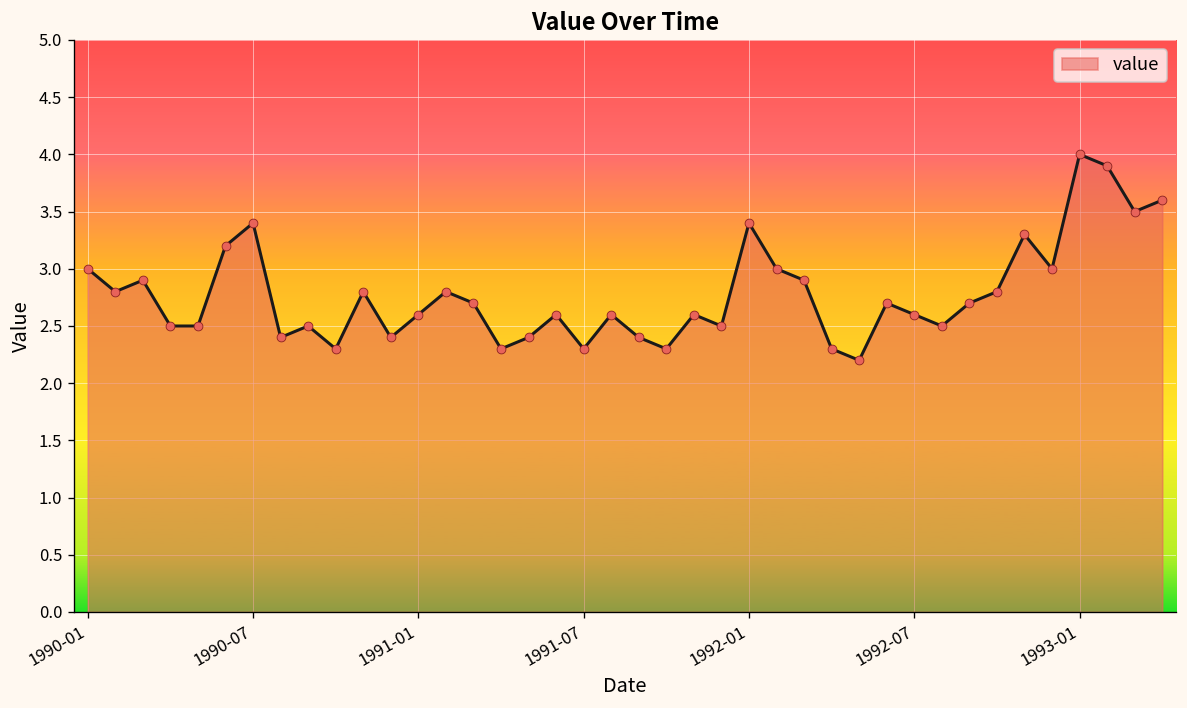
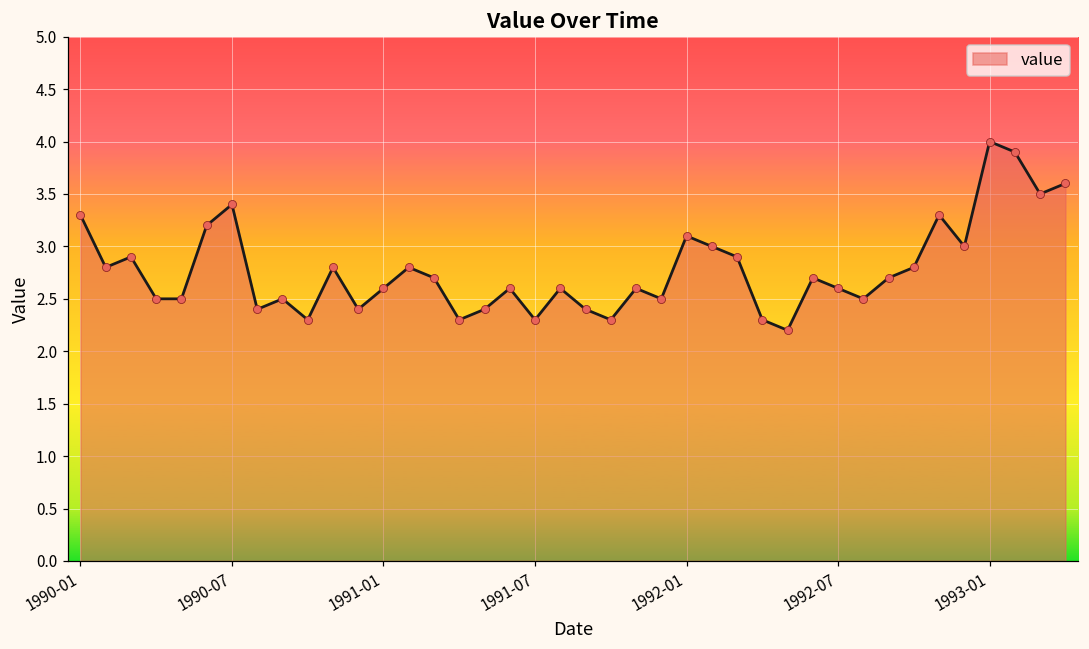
1990-01: 3.0 -> 3.3
1992-01: 3.4 -> 3.1
